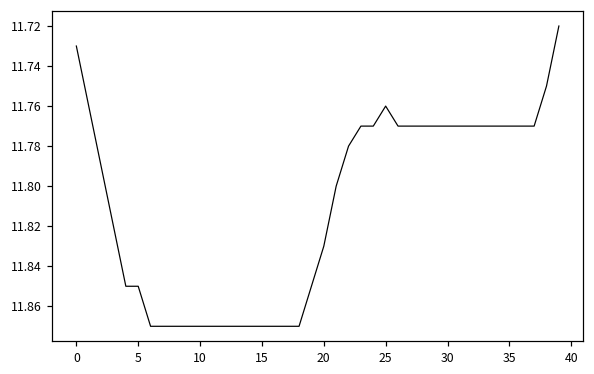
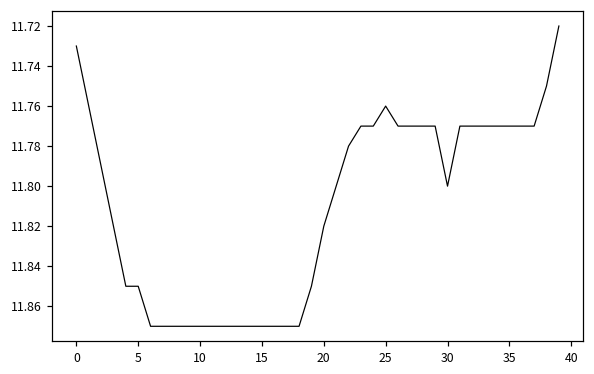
20: 11.83 -> 11.82
30: 11.77 -> 11.80
